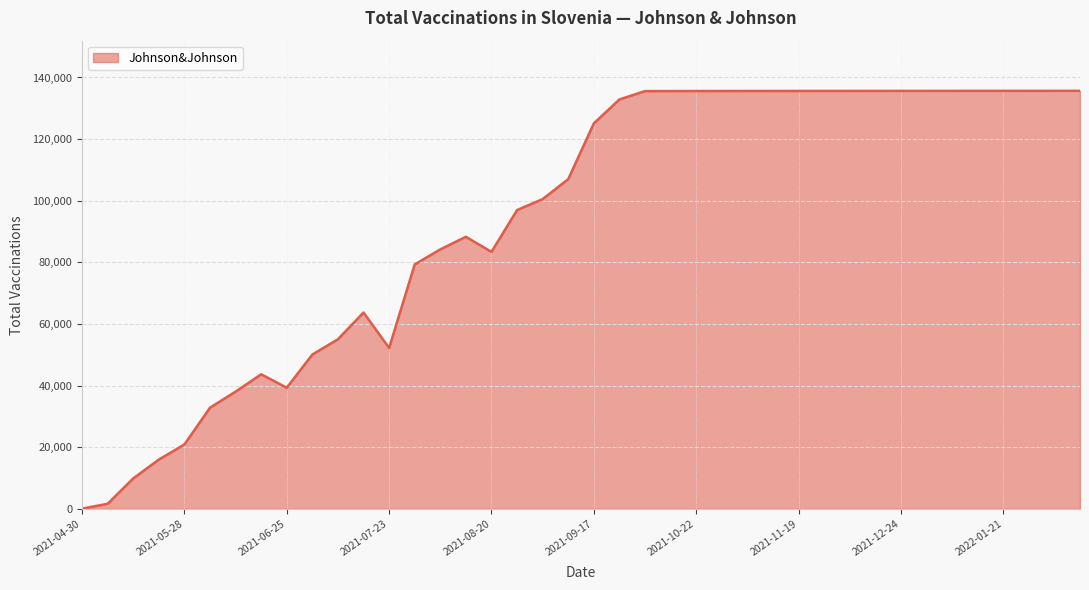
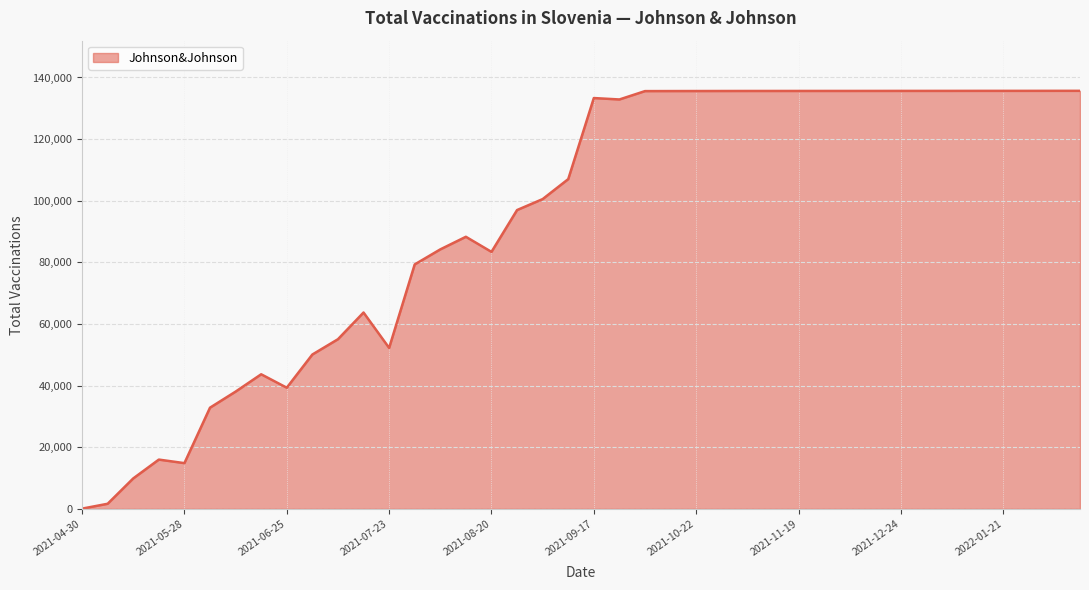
2021-05-28: 21,000 -> 15,000
2021-09-17: 125,000 -> 133,000
